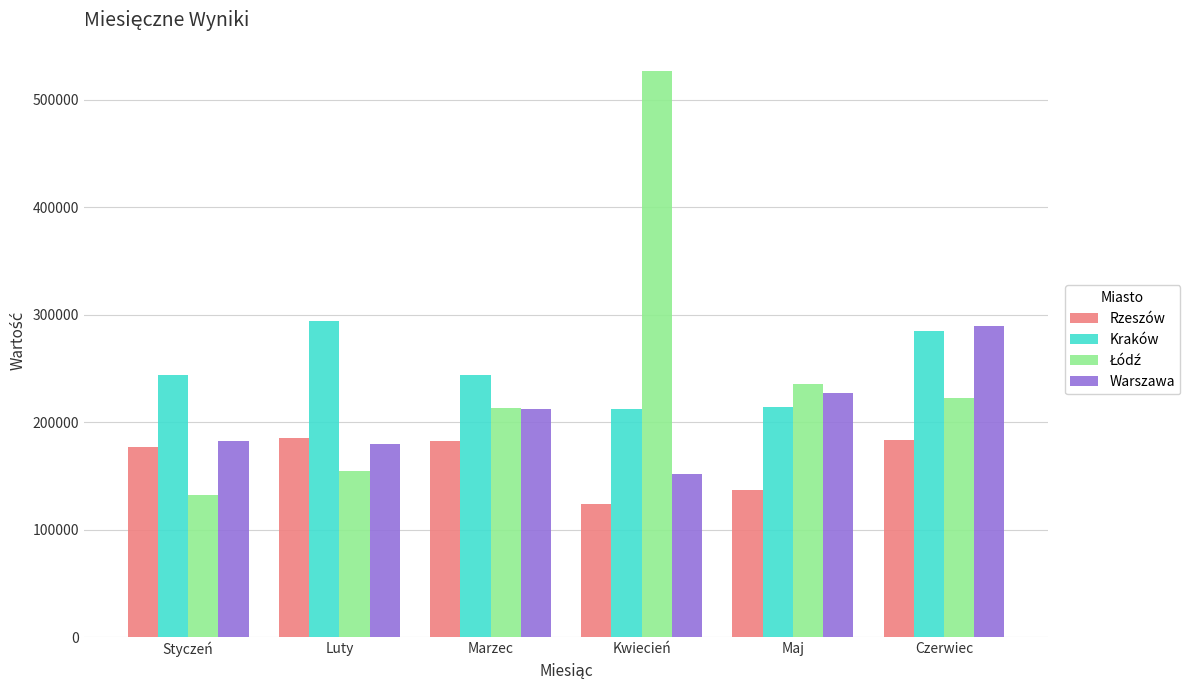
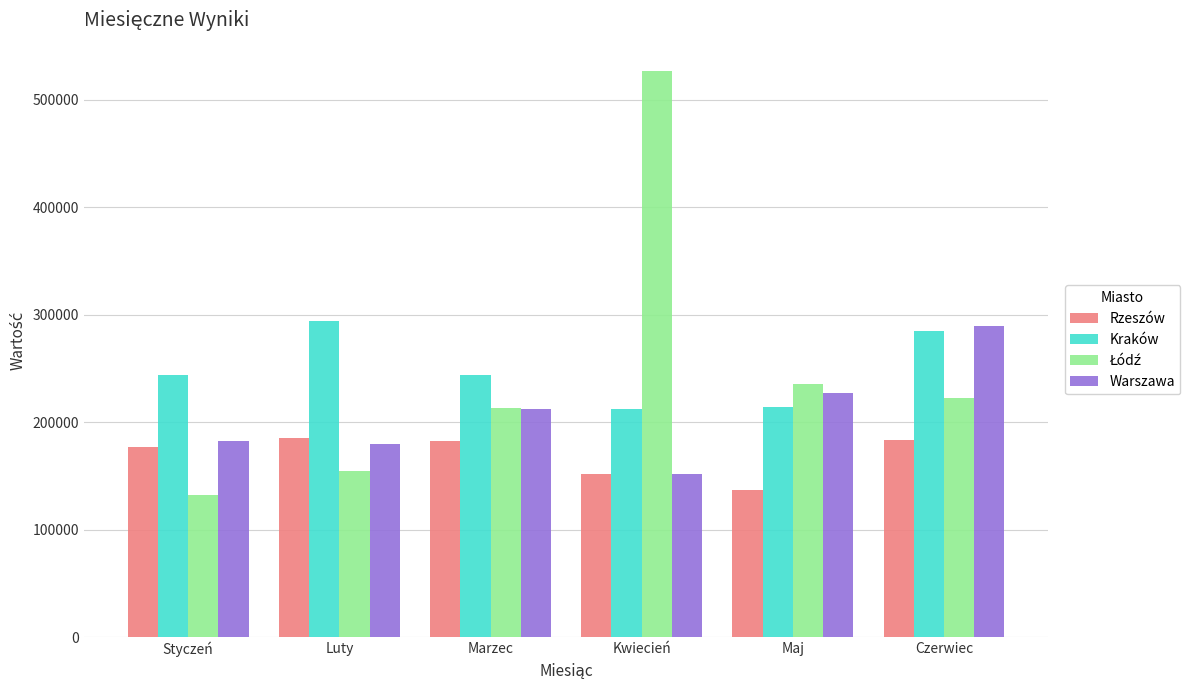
Rzeszów, Kwiecień: 124000 -> 152000
